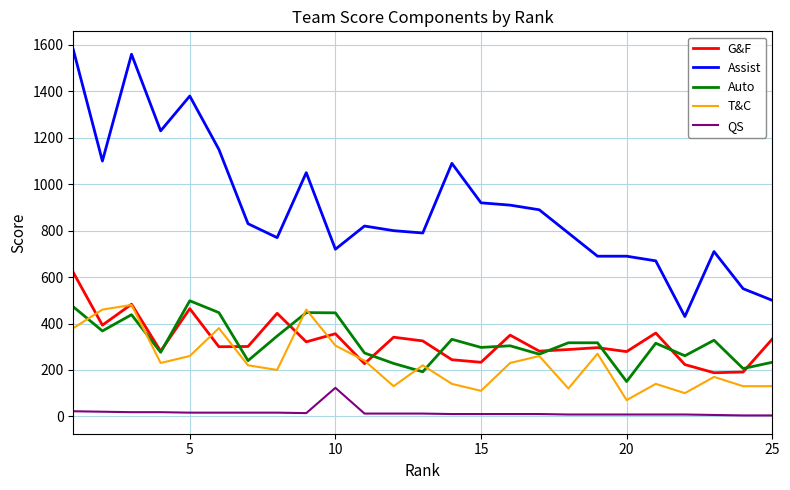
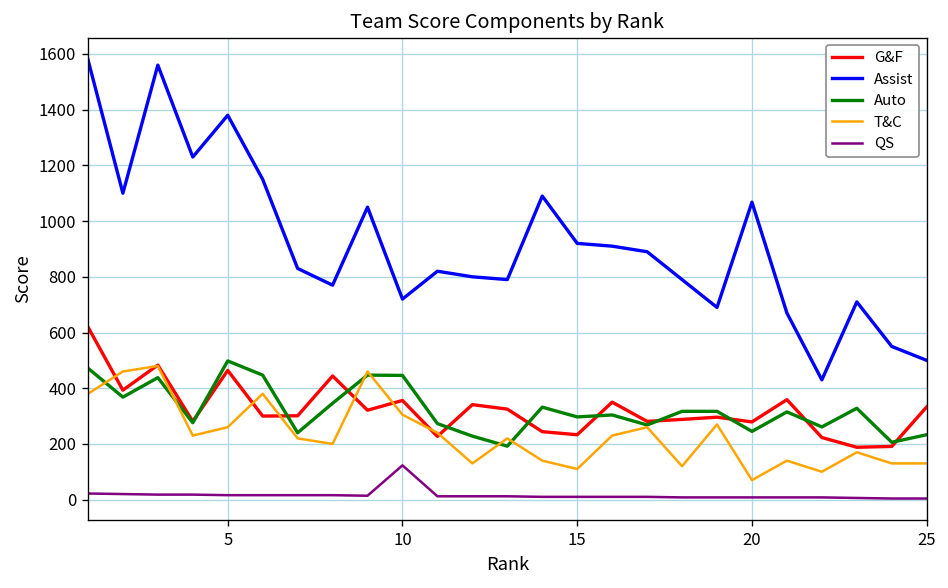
Assist, 20: 690 -> 1070
Auto, 20: 150 -> 250
